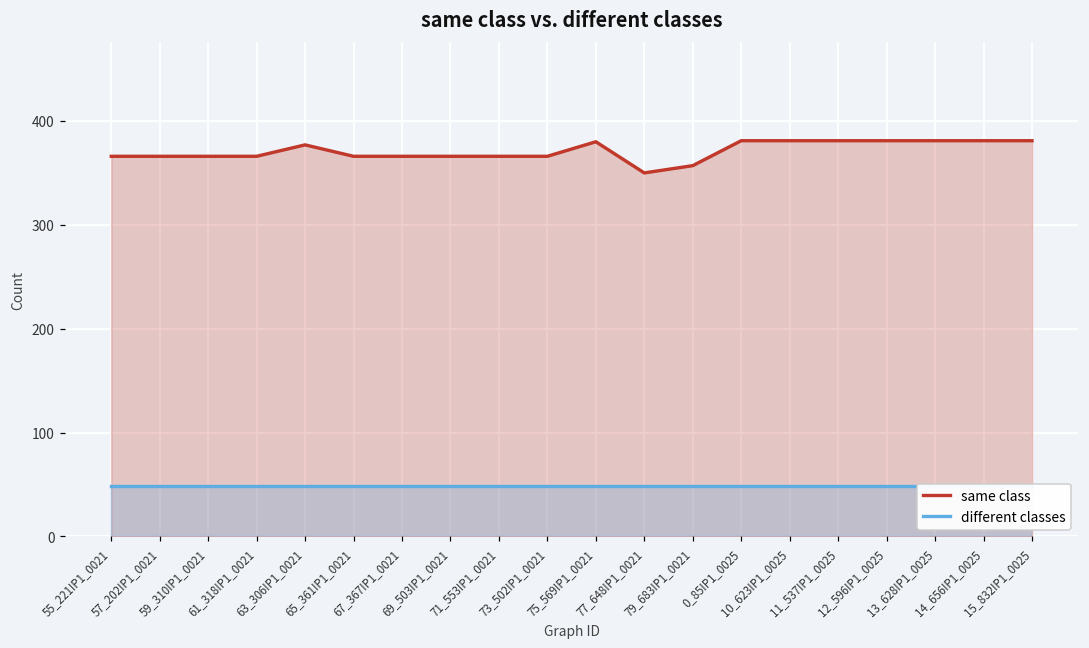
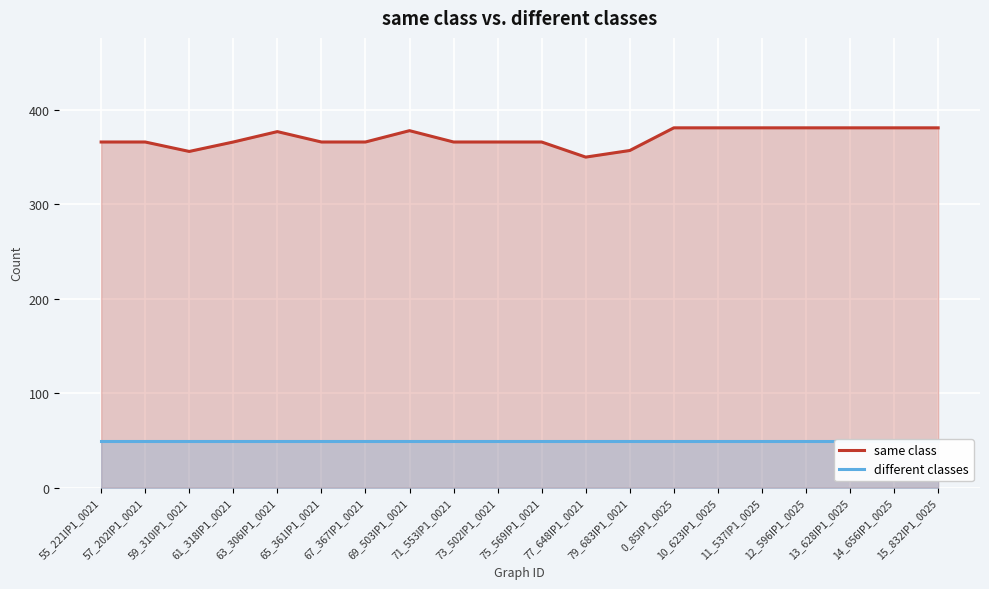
same class, 59_310IP1_0021: 370 -> 360
same class, 69_503IP1_0021: 370 -> 380
same class, 75_569IP1_0021: 380 -> 370
